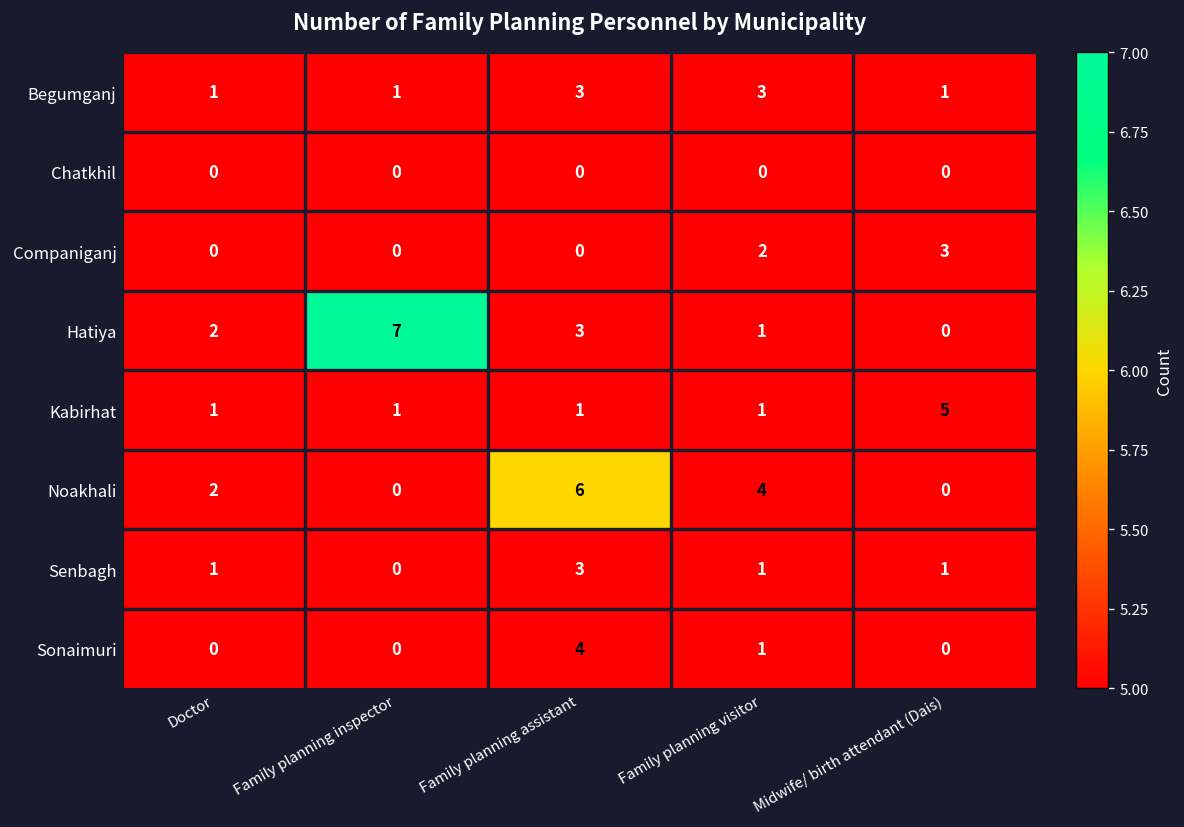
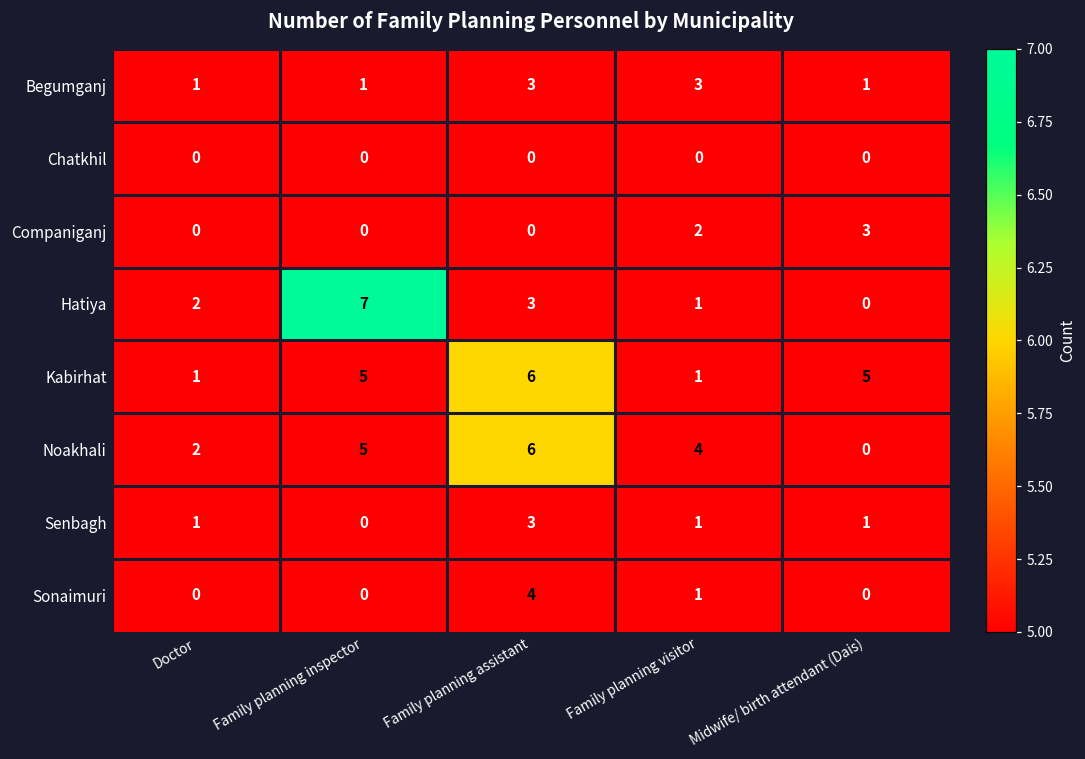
Kabirhat, Family planning inspector: 1 -> 5
Kabirhat, Family planning assistant: 1 -> 6
Noakhali, Family planning inspector: 0 -> 5
